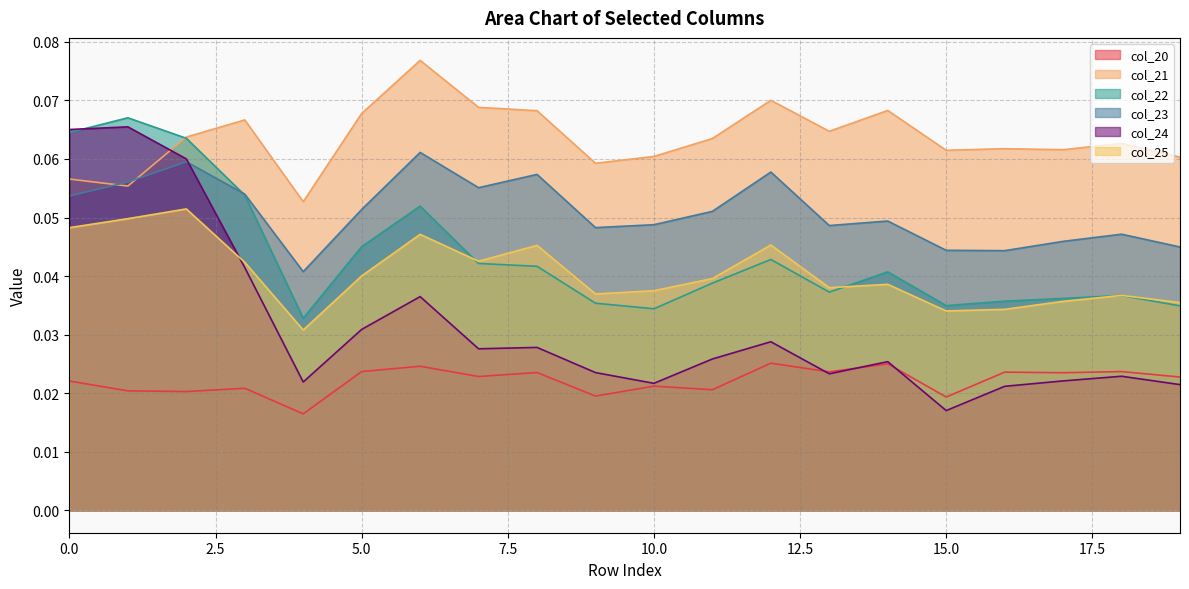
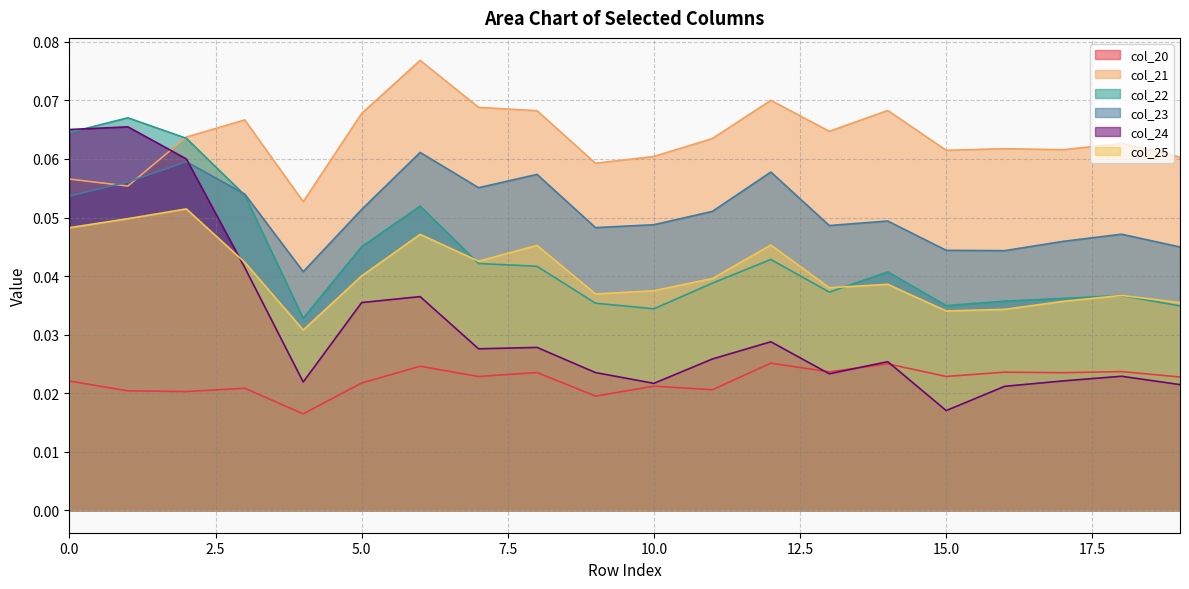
col_20, 5.0: 0.024 -> 0.022
col_24, 5.0: 0.031 -> 0.035
col_20, 15.0: 0.019 -> 0.023
